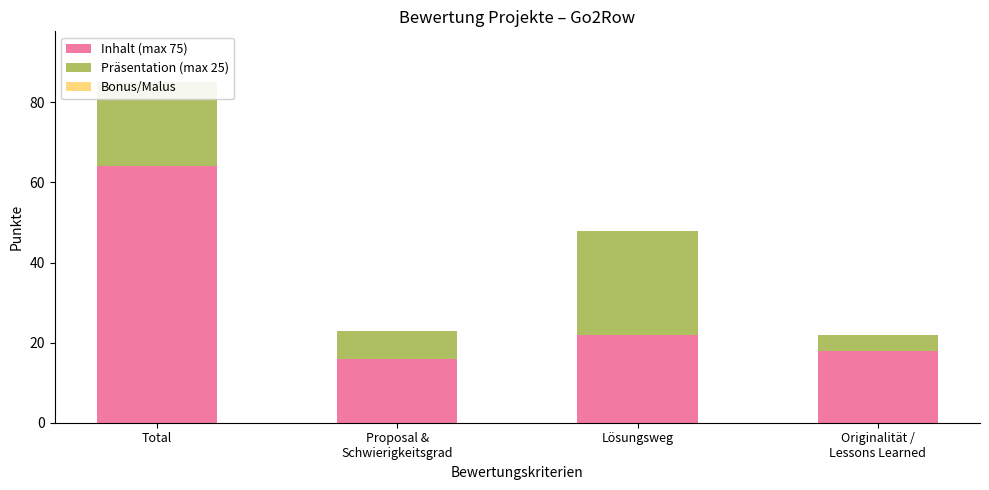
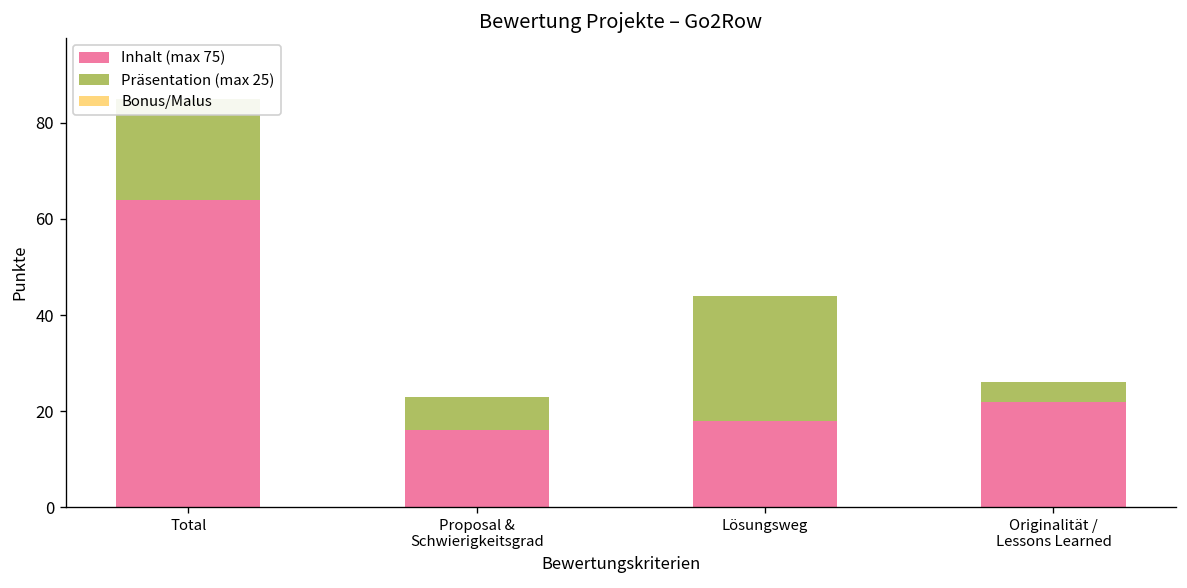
Inhalt (max 75), Lösungsweg: 22 -> 18
Inhalt (max 75), Originalität / Lessons Learned: 18 -> 22
